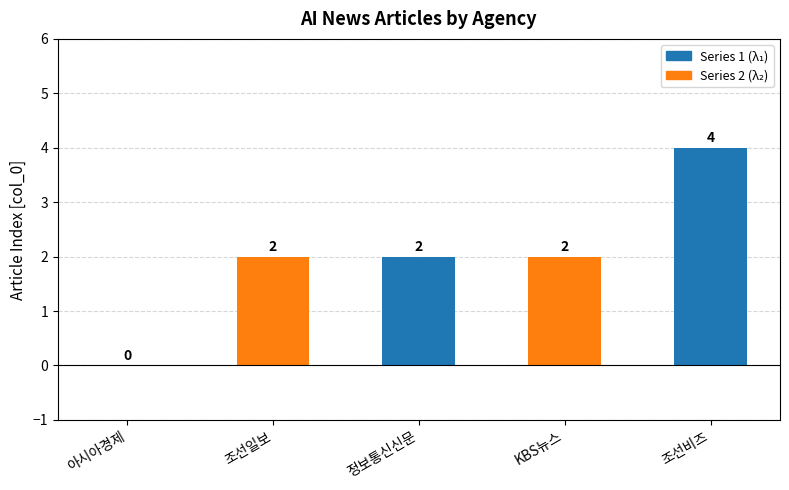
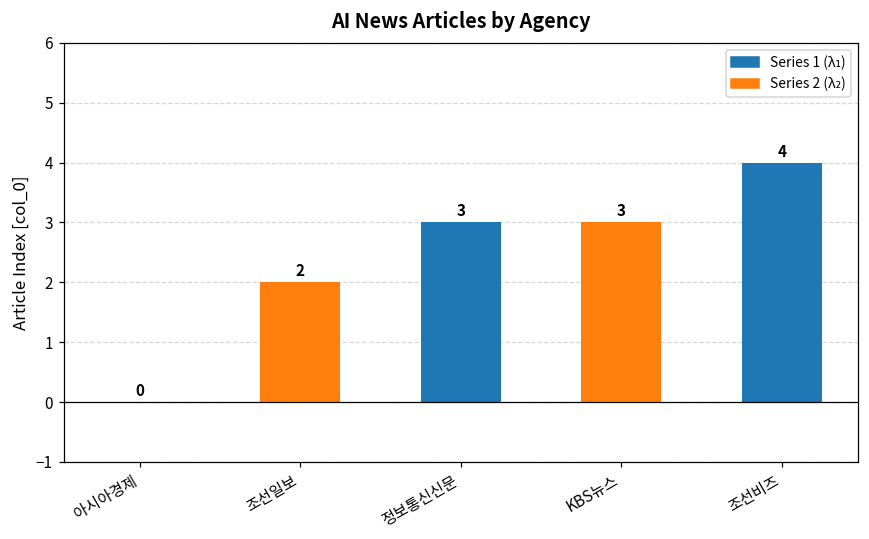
정보통신신문: 2 -> 3
KBS뉴스: 2 -> 3
